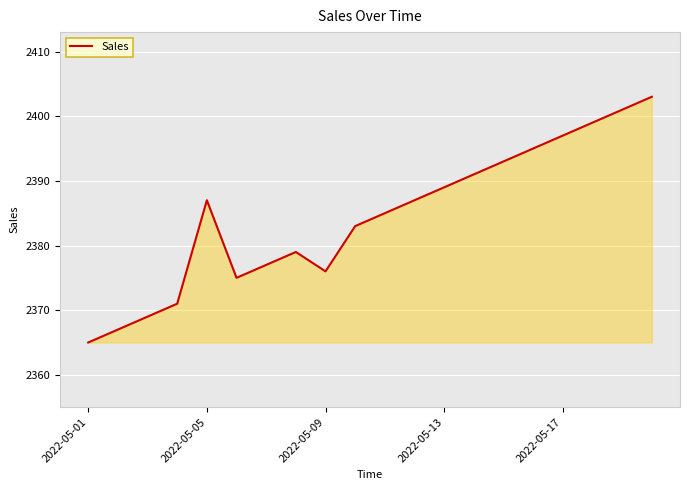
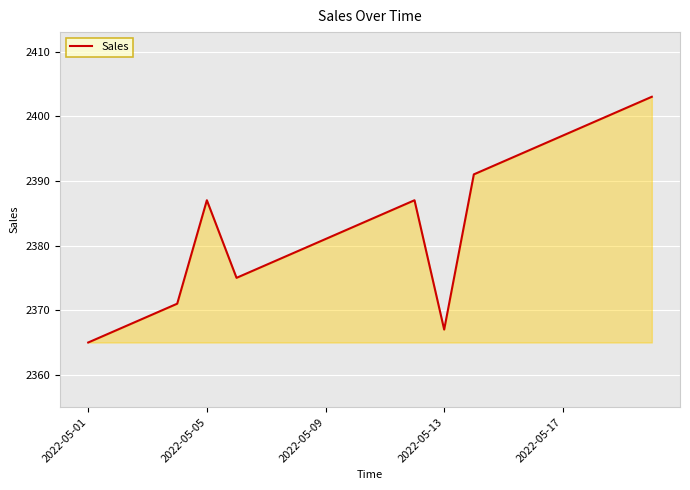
2022-05-09: 2376 -> 2381
2022-05-13: 2389 -> 2367
